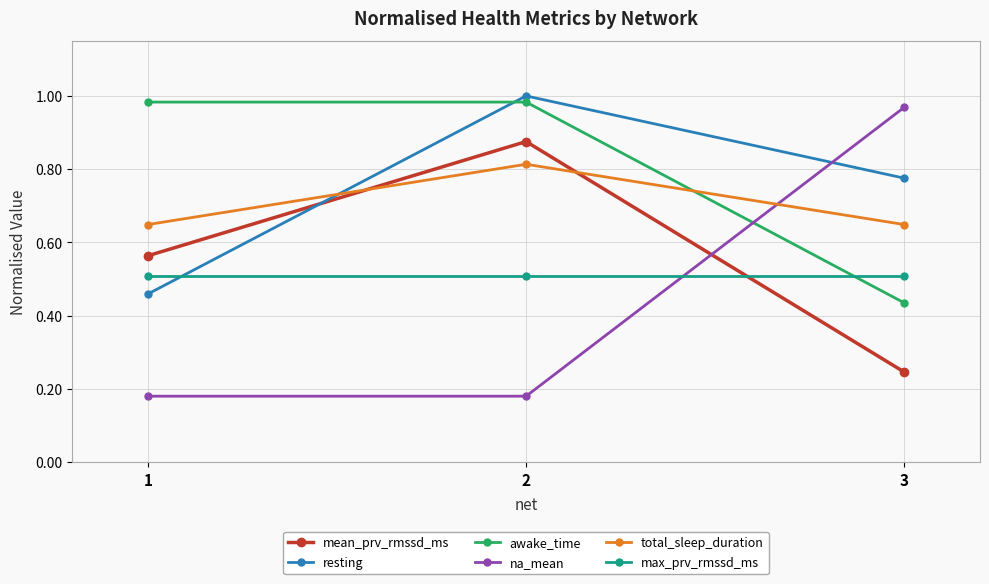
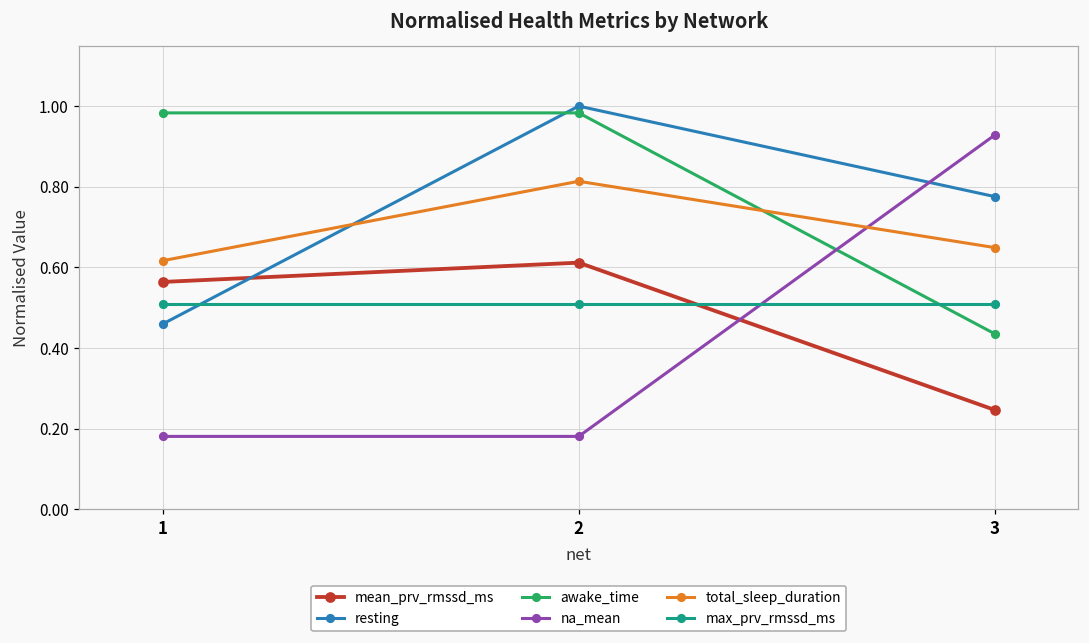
total_sleep_duration, 1: 0.65 -> 0.62
mean_prv_rmssd_ms, 2: 0.88 -> 0.61
na_mean, 3: 0.97 -> 0.93
